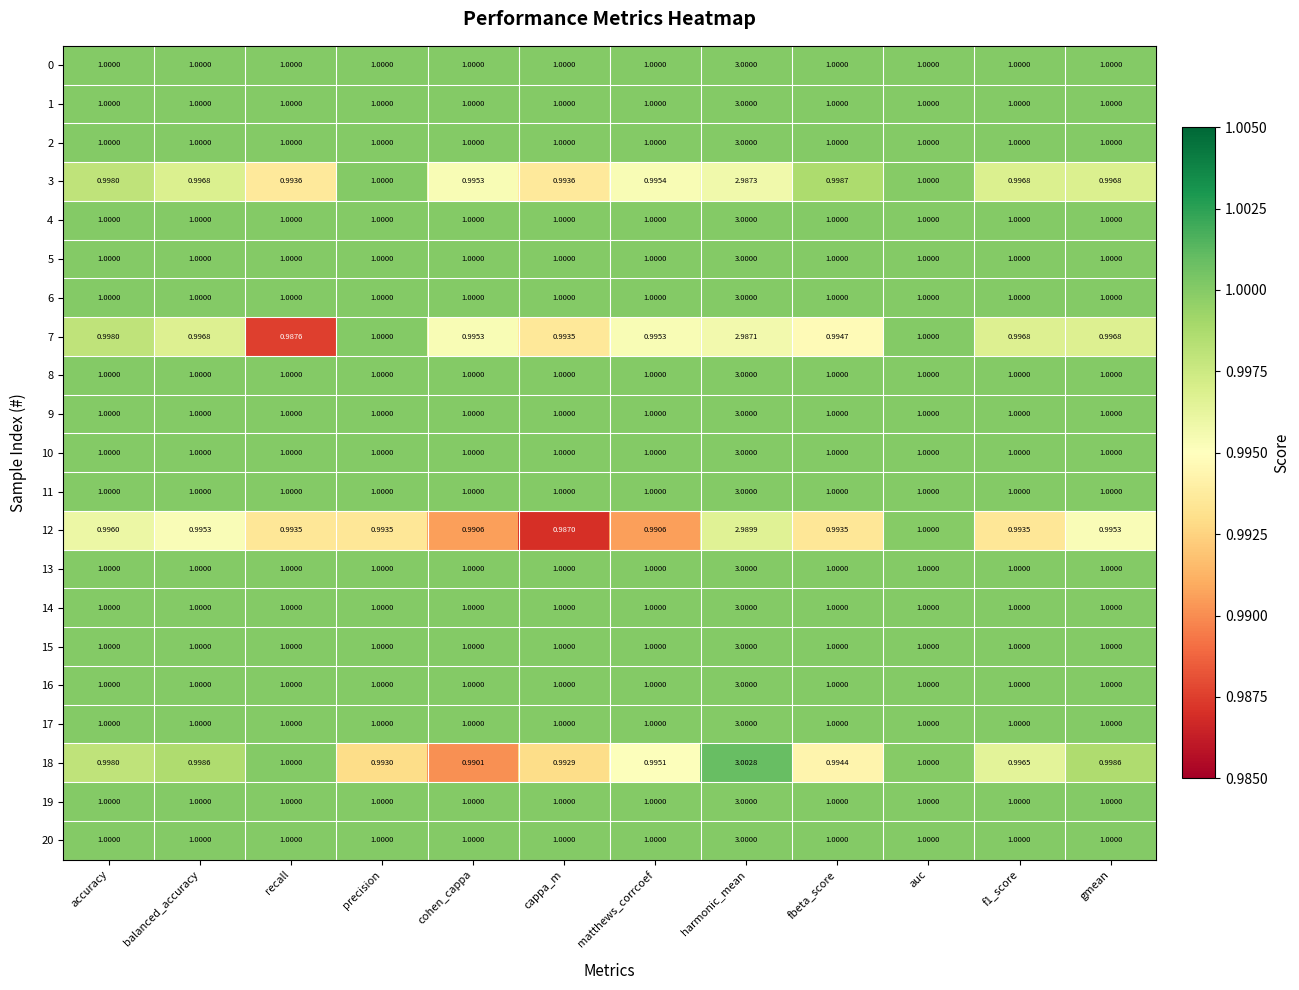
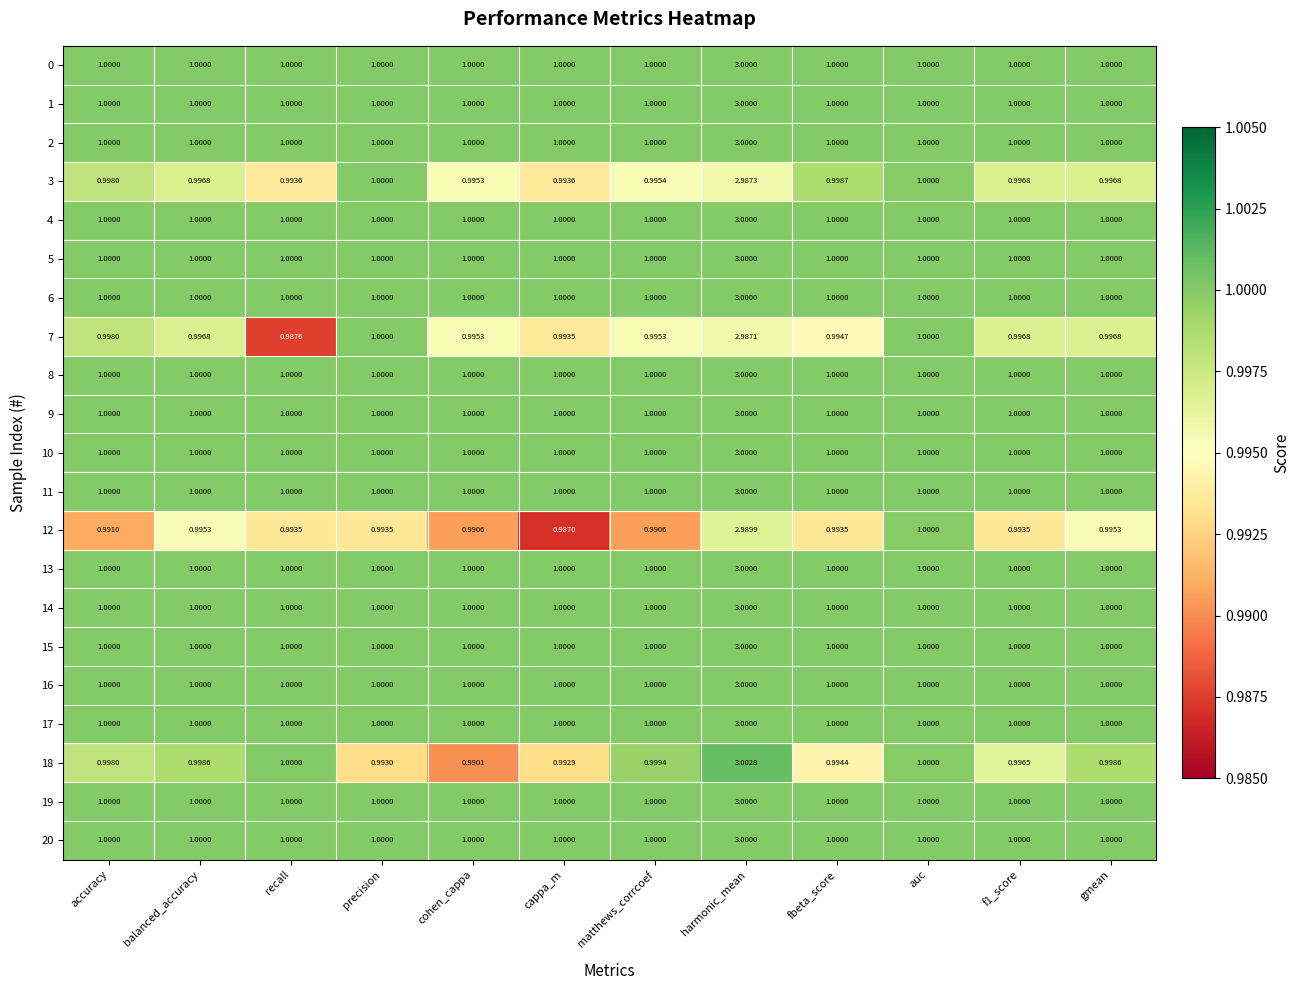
12, accuracy: 0.9960 -> 0.9910
18, matthews_corrcoef: 0.9951 -> 0.9994
